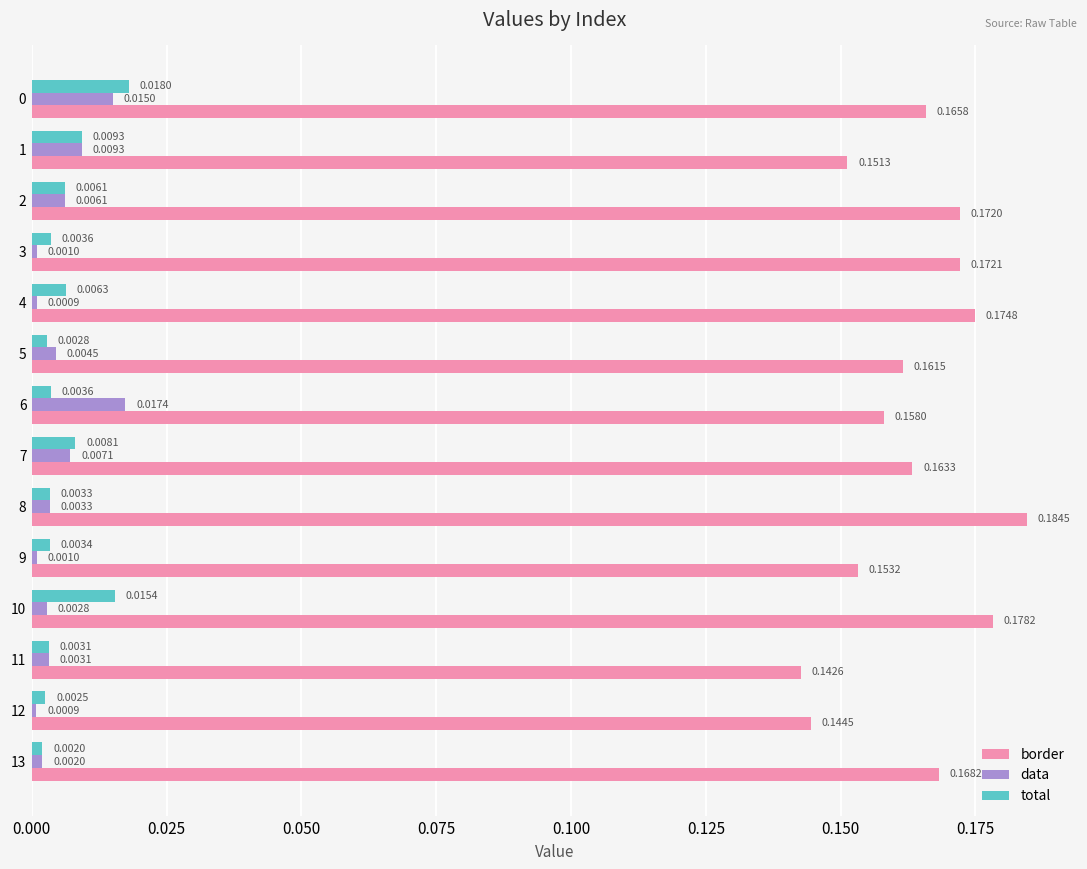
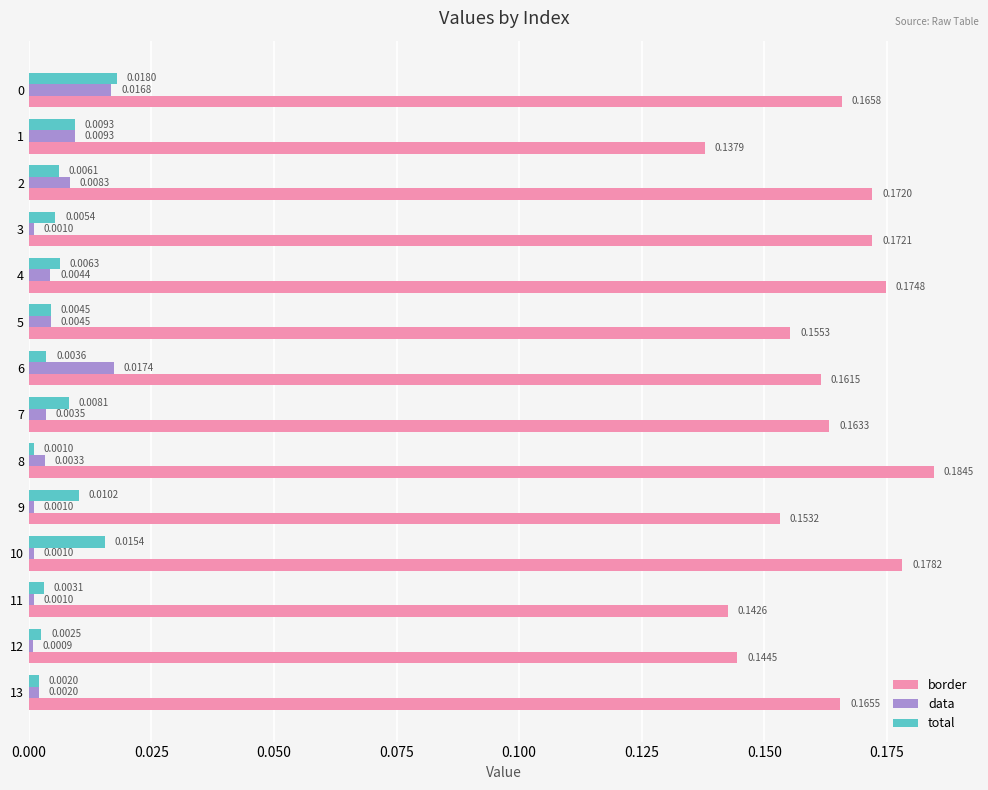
data, 0: 0.0150 -> 0.0168
border, 1: 0.1513 -> 0.1379
data, 2: 0.0061 -> 0.0083
total, 3: 0.0036 -> 0.0054
data, 4: 0.0009 -> 0.0044
total, 5: 0.0028 -> 0.0045
border, 5: 0.1615 -> 0.1553
border, 6: 0.1580 -> 0.1615
data, 7: 0.0071 -> 0.0035
total, 8: 0.0033 -> 0.0010
total, 9: 0.0034 -> 0.0102
data, 10: 0.0028 -> 0.0010
data, 11: 0.0031 -> 0.0010
border, 13: 0.1682 -> 0.1655
